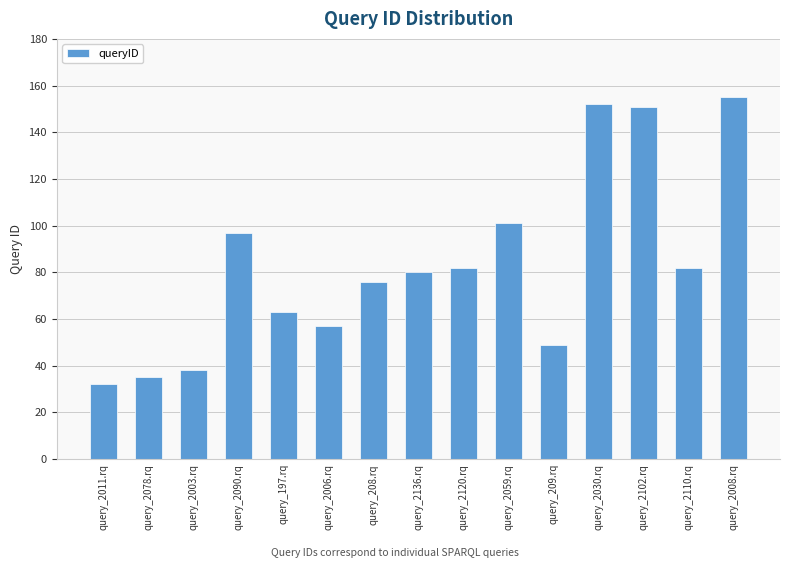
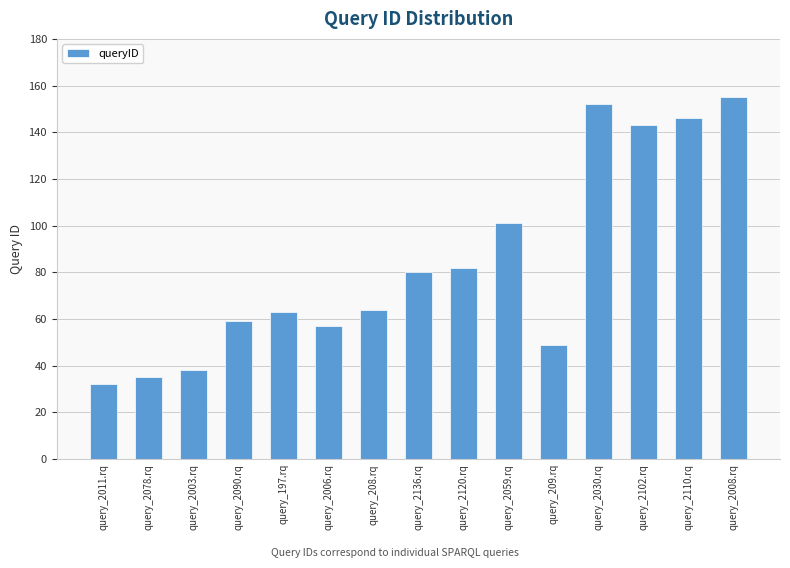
query_2090.rq: 97 -> 59
query_208.rq: 76 -> 64
query_2102.rq: 151 -> 143
query_2110.rq: 82 -> 146
